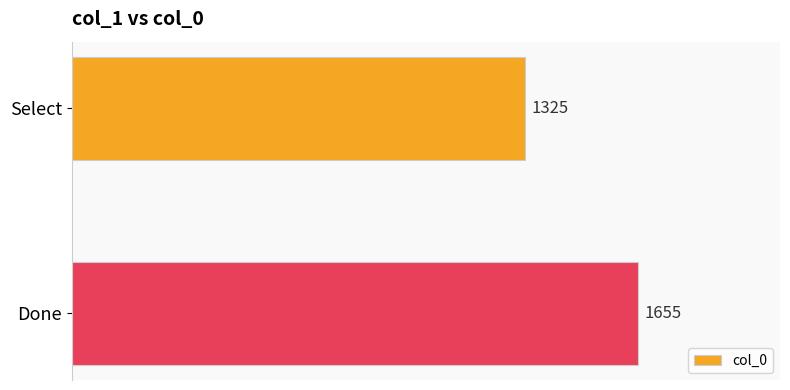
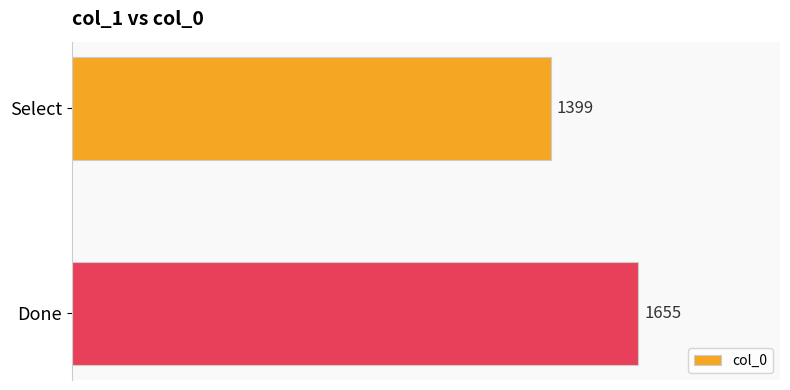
Select: 1325 -> 1399
